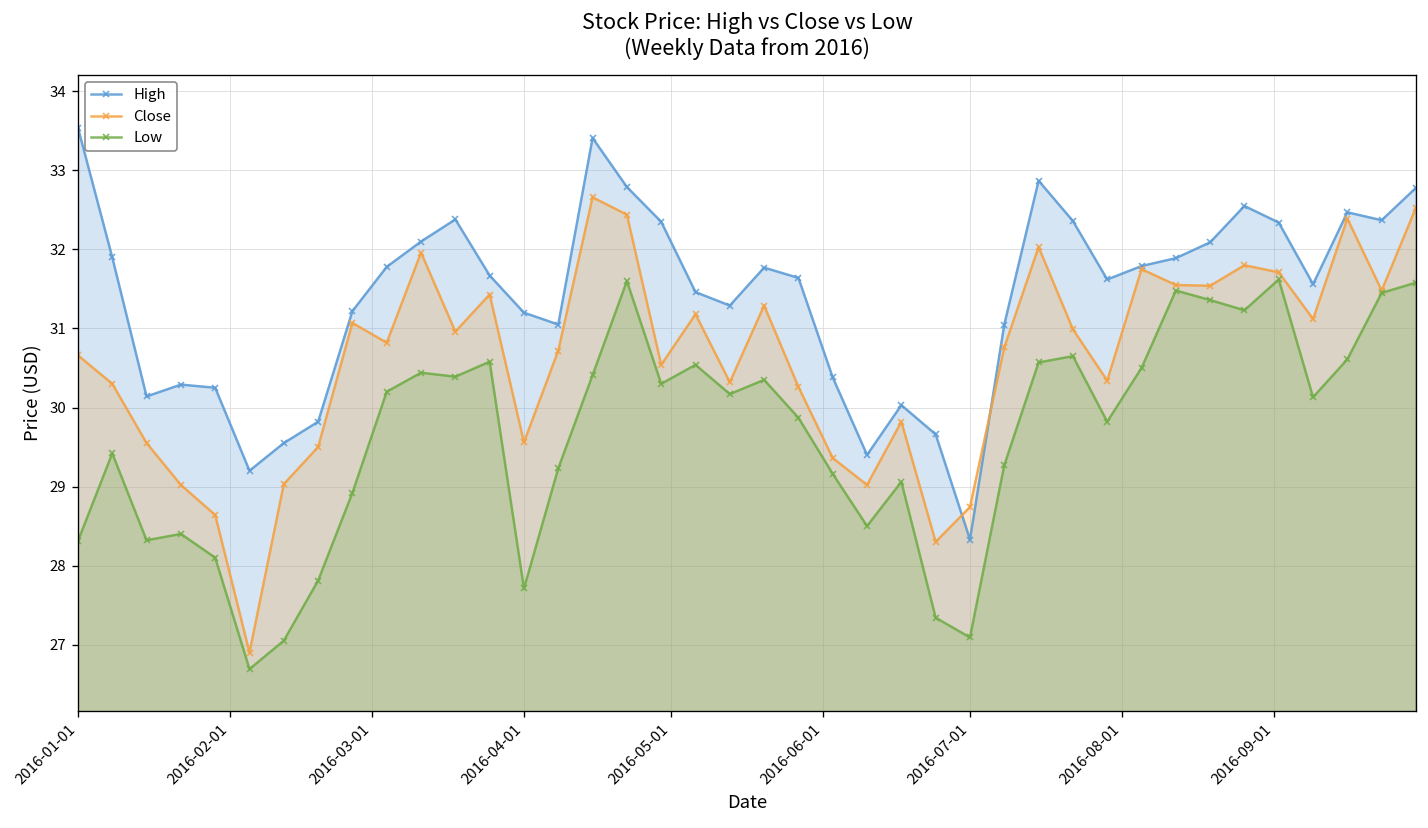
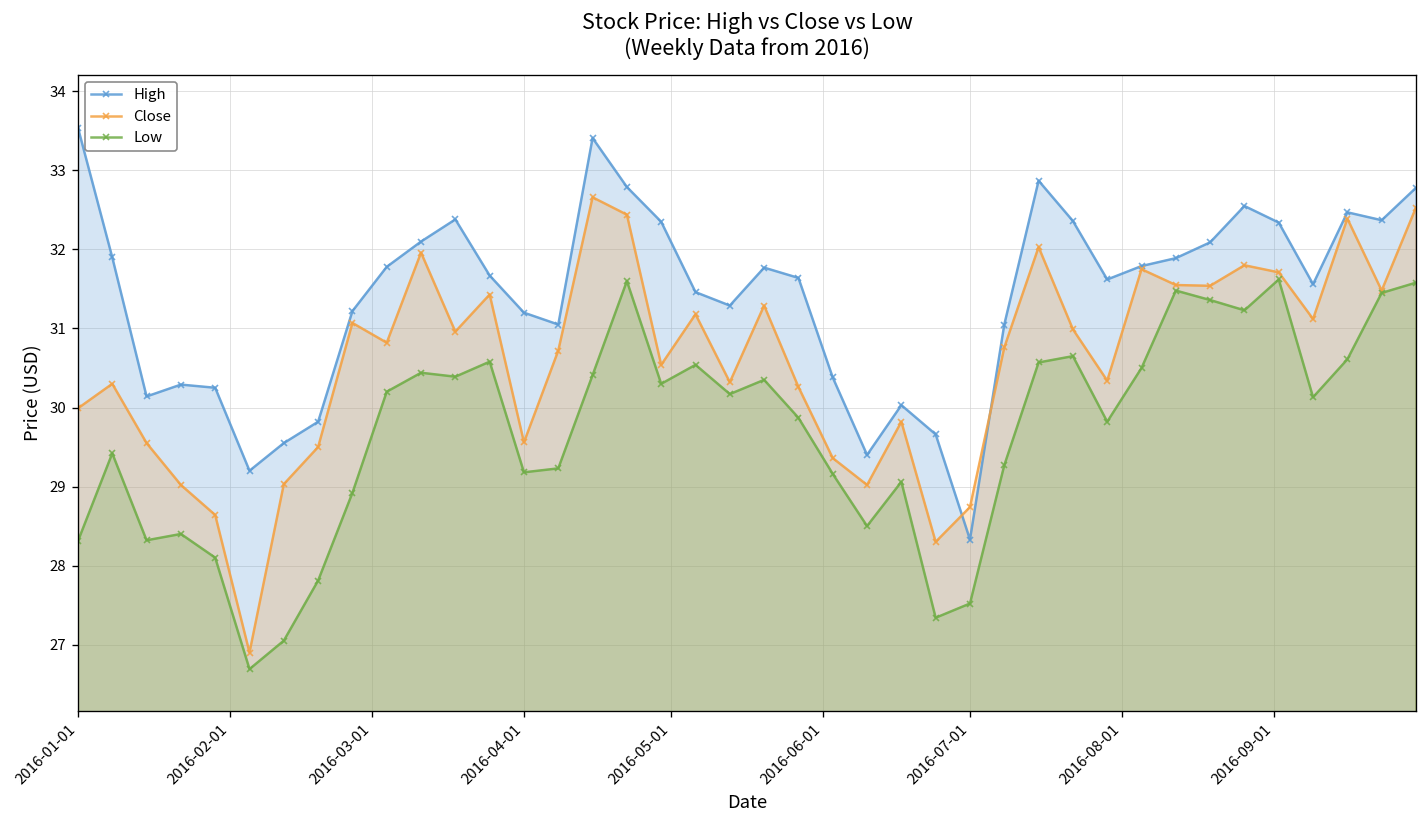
Close, 2016-01-01: 30.7 -> 30.0
Low, 2016-04-01: 27.7 -> 29.2
Low, 2016-07-01: 27.1 -> 27.5
